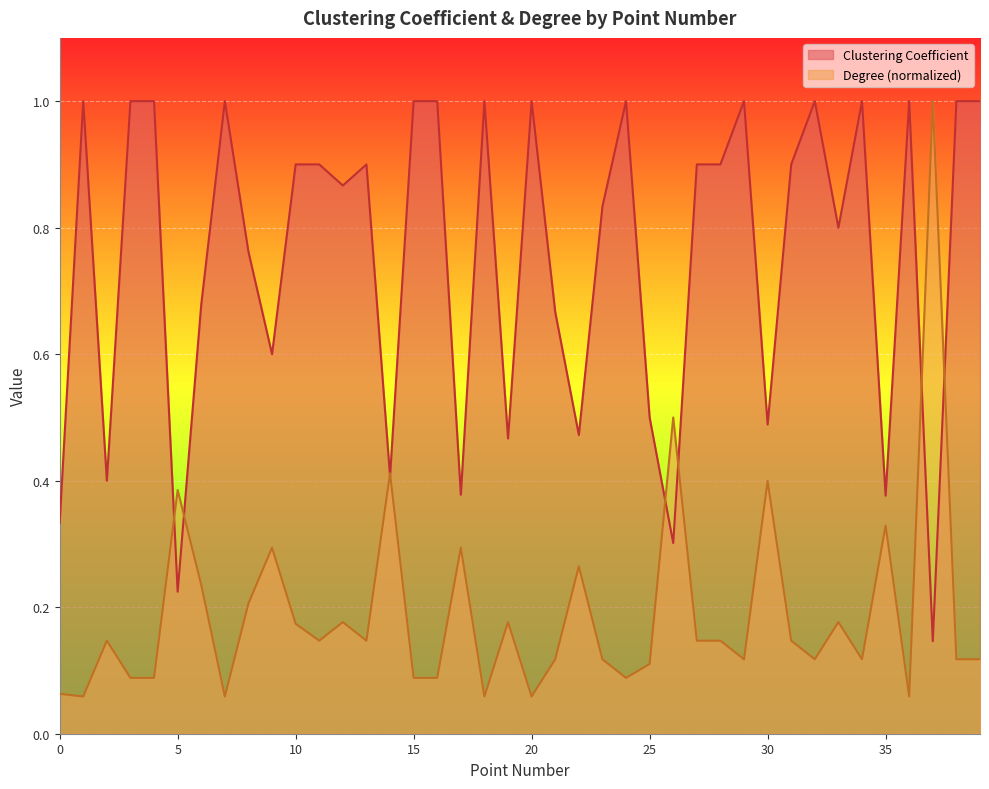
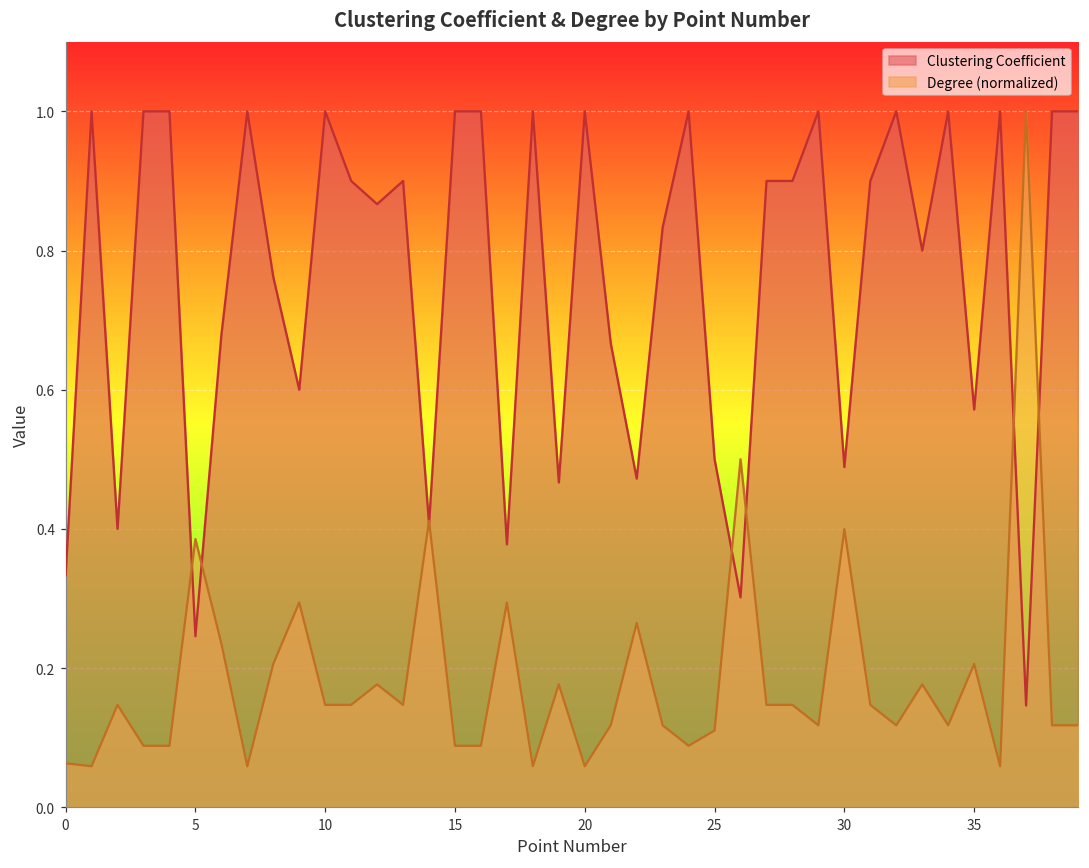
Clustering Coefficient, 5: 0.22 -> 0.25
Clustering Coefficient, 10: 0.9 -> 1.0
Degree (normalized), 10: 0.17 -> 0.15
Clustering Coefficient, 35: 0.38 -> 0.57
Degree (normalized), 35: 0.33 -> 0.21
